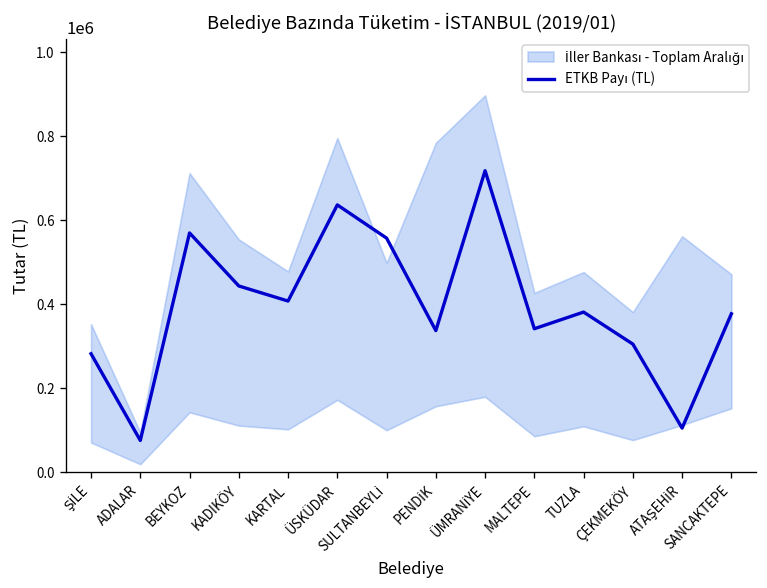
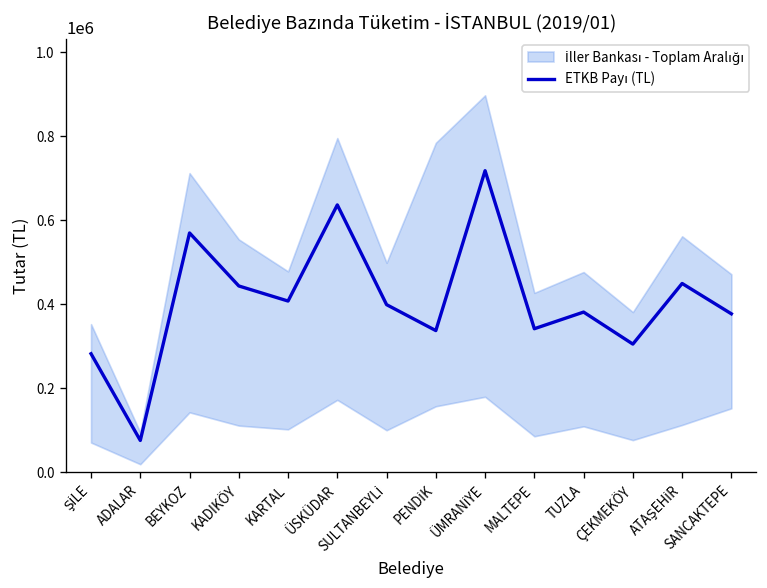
ETKB Payı (TL), SULTANBEYLİ: 560000 -> 400000
ETKB Payı (TL), ATAŞEHİR: 100000 -> 450000
